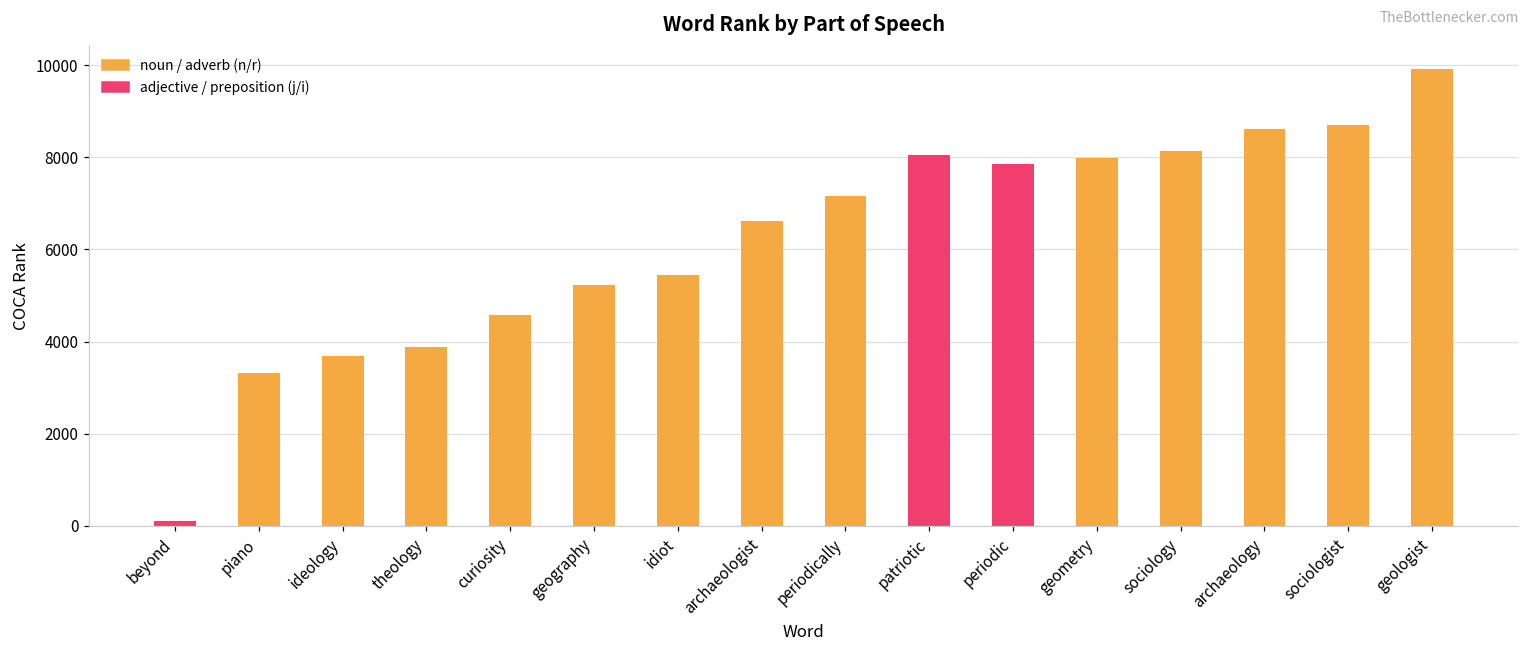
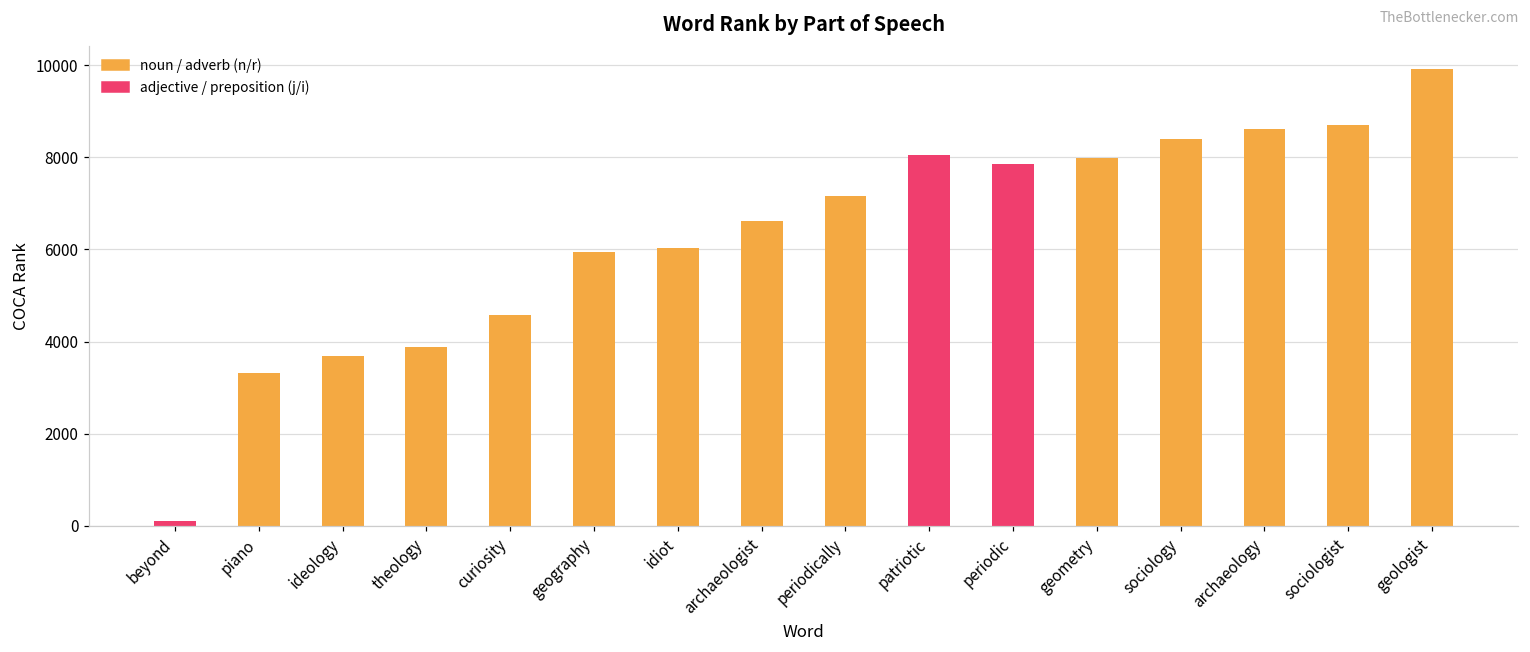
geography: 5200 -> 5900
idiot: 5500 -> 6000
sociology: 8100 -> 8400
